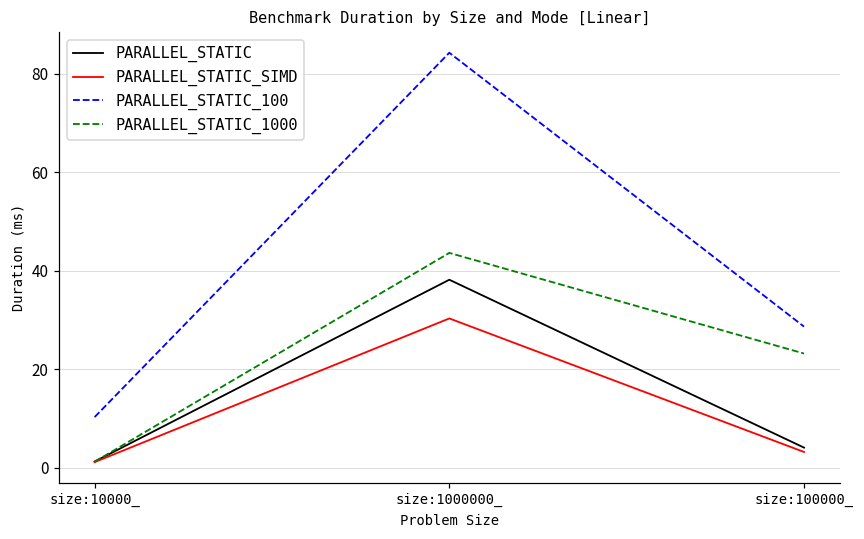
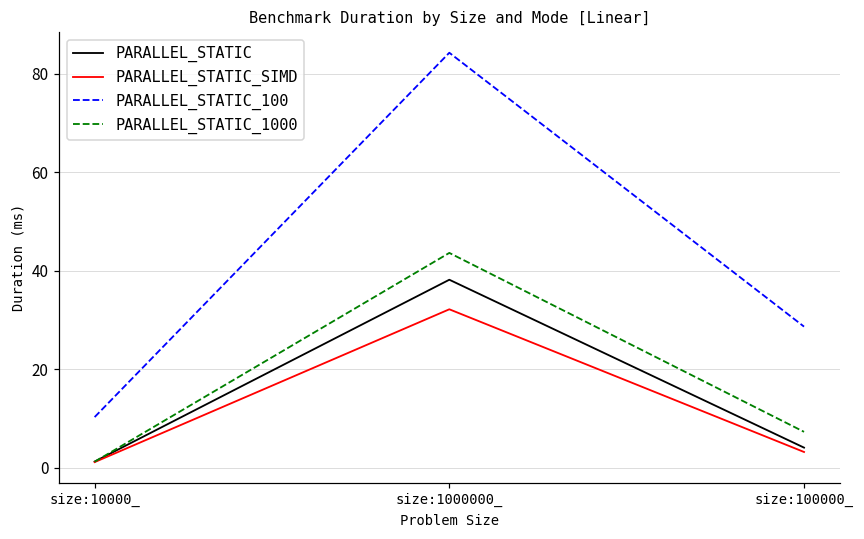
PARALLEL_STATIC_SIMD, size:1000000_: 30 -> 32
PARALLEL_STATIC_1000, size:100000_: 23 -> 7
